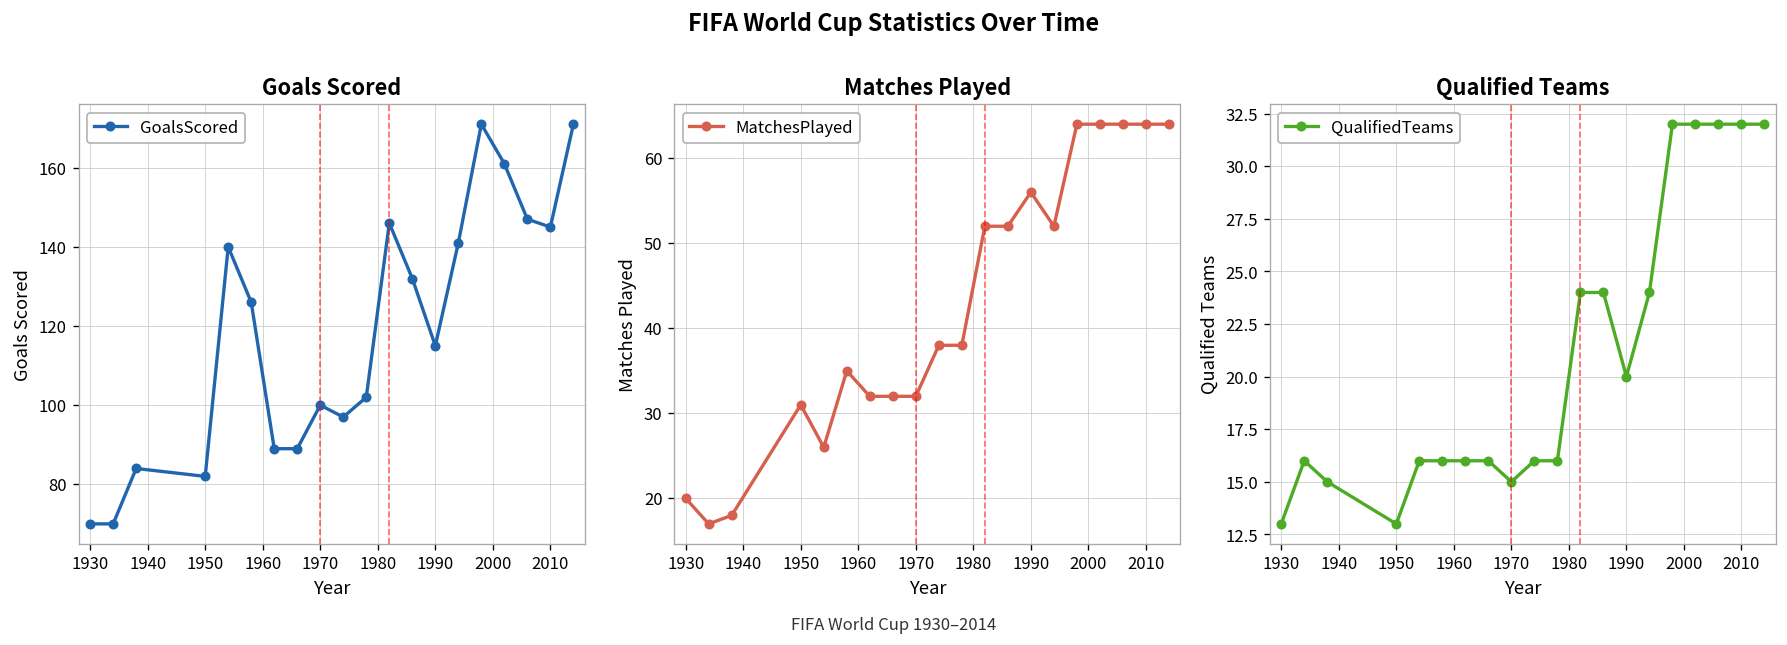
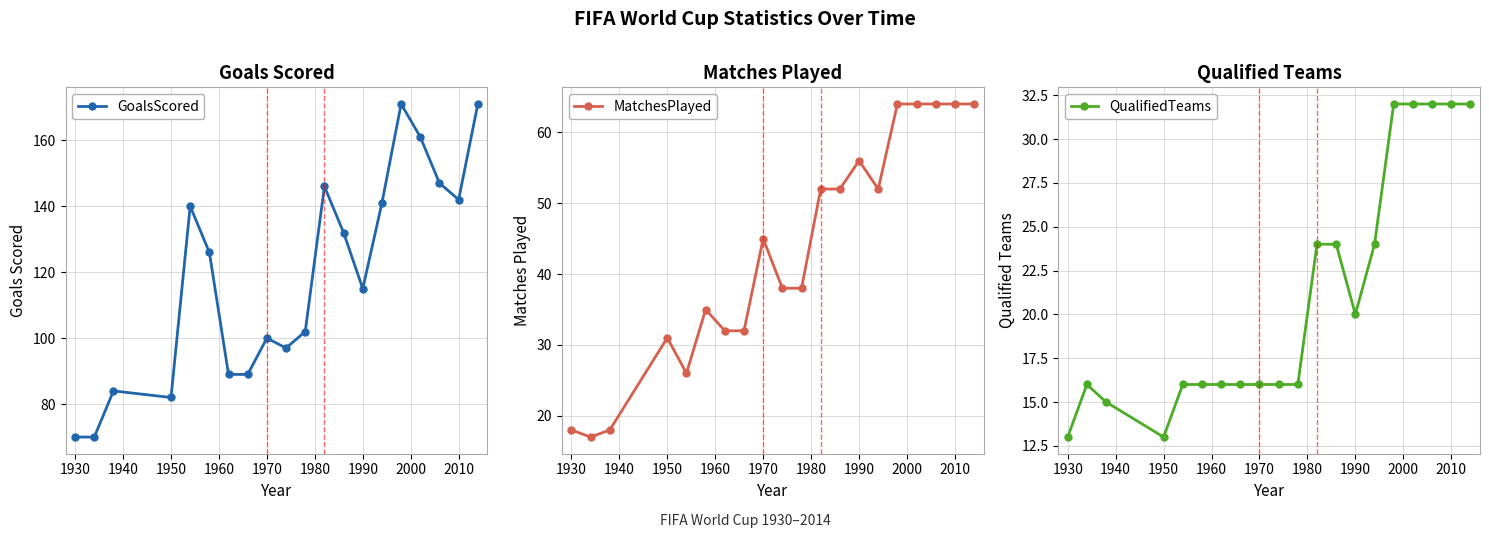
Goals Scored, 2010: 145 -> 142
Matches Played, 1930: 20 -> 18
Matches Played, 1970: 32 -> 45
Qualified Teams, 1970: 15 -> 16
